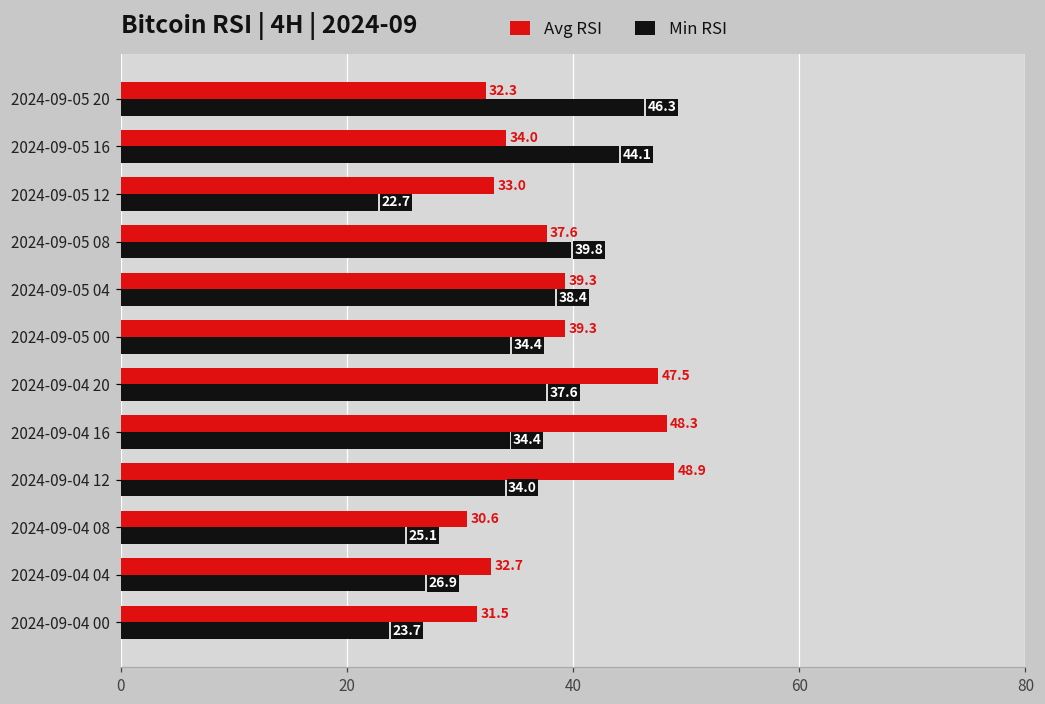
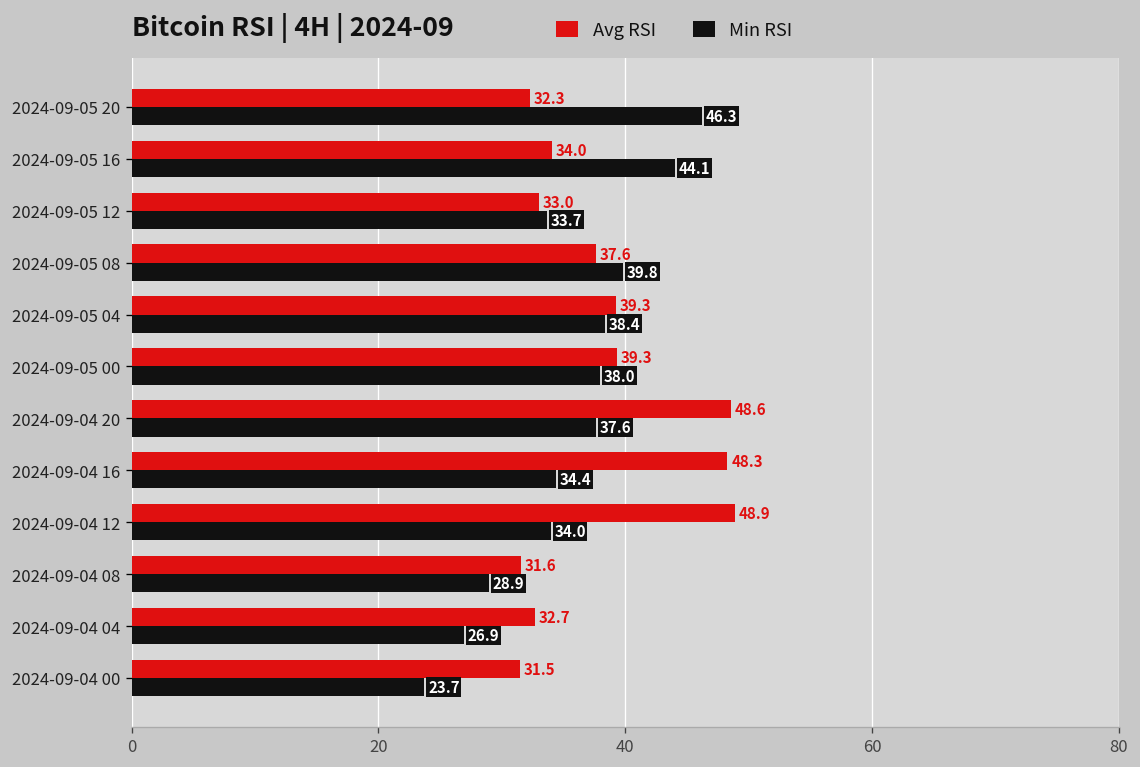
Min RSI, 2024-09-05 12: 22.7 -> 33.7
Min RSI, 2024-09-05 00: 34.4 -> 38.0
Avg RSI, 2024-09-04 20: 47.5 -> 48.6
Avg RSI, 2024-09-04 08: 30.6 -> 31.6
Min RSI, 2024-09-04 08: 25.1 -> 28.9
